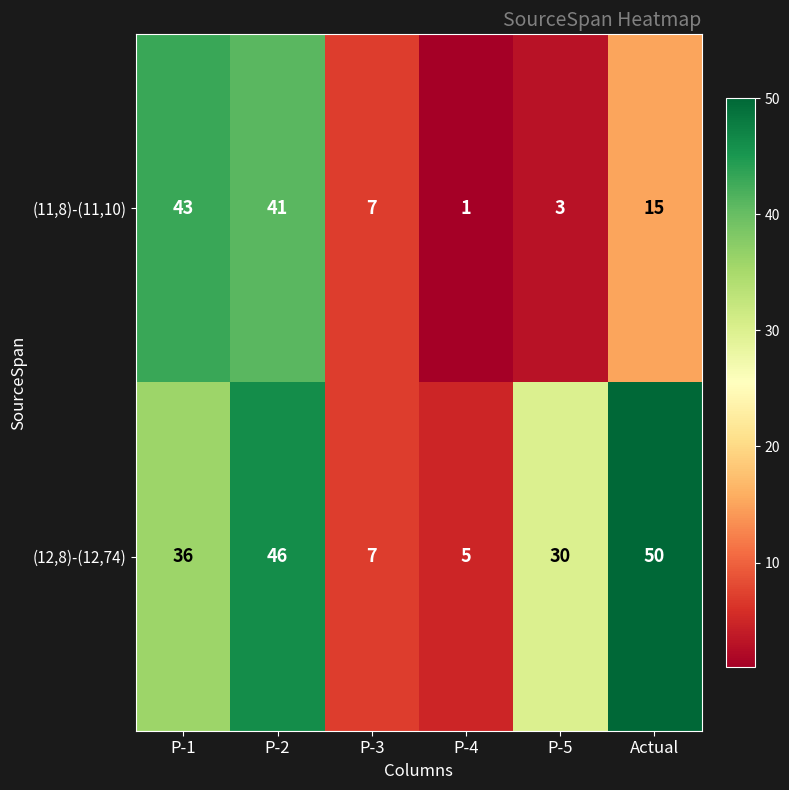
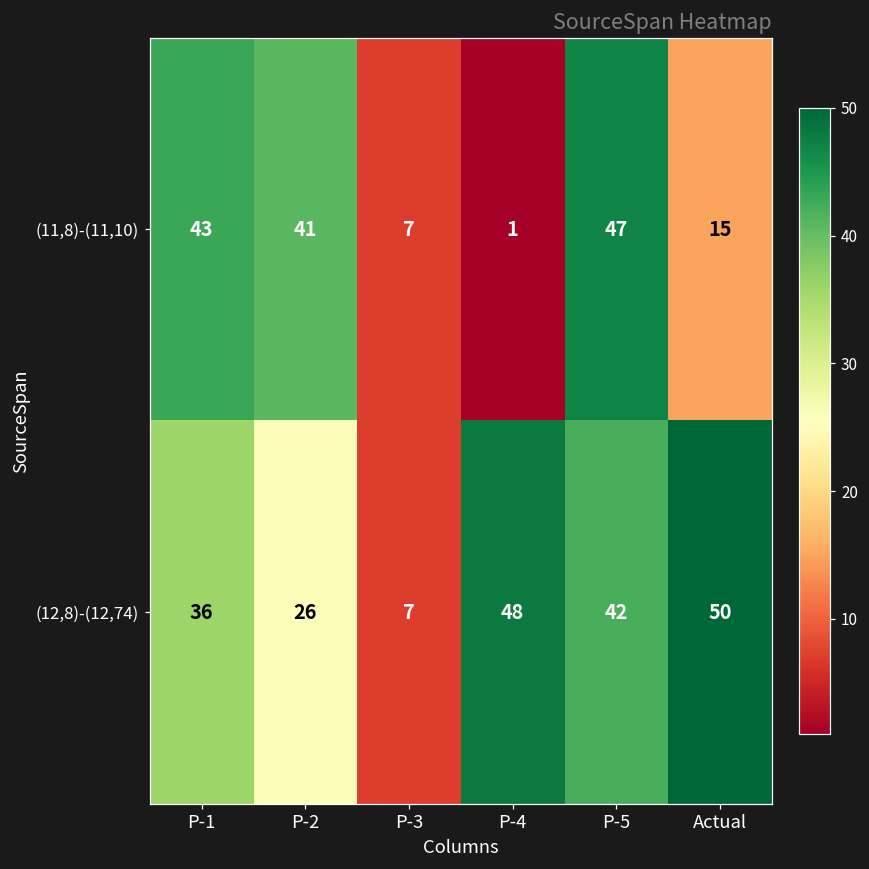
(11,8)-(11,10), P-5: 3 -> 47
(12,8)-(12,74), P-2: 46 -> 26
(12,8)-(12,74), P-4: 5 -> 48
(12,8)-(12,74), P-5: 30 -> 42
